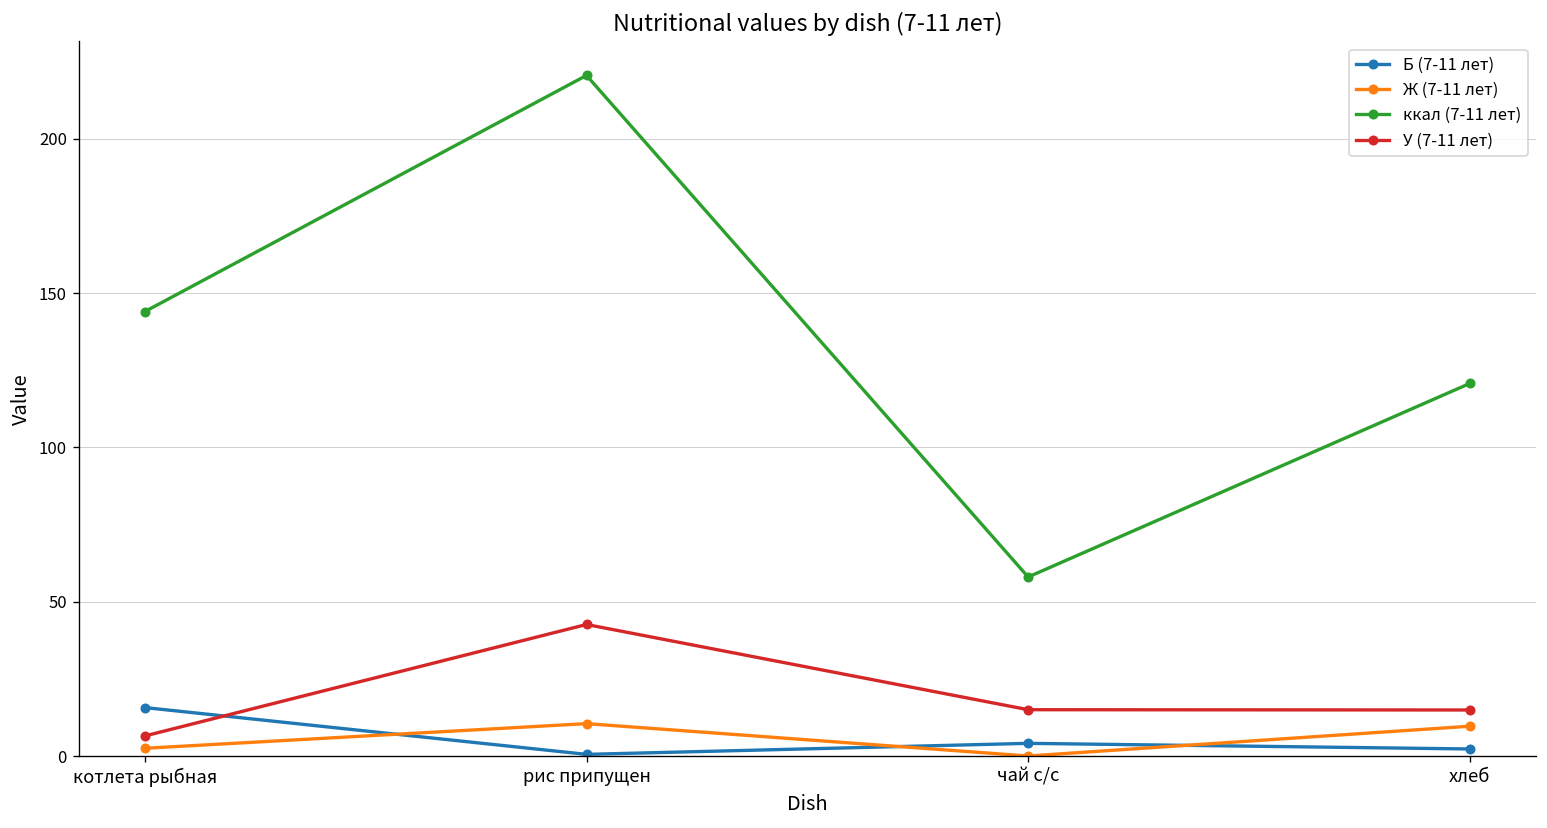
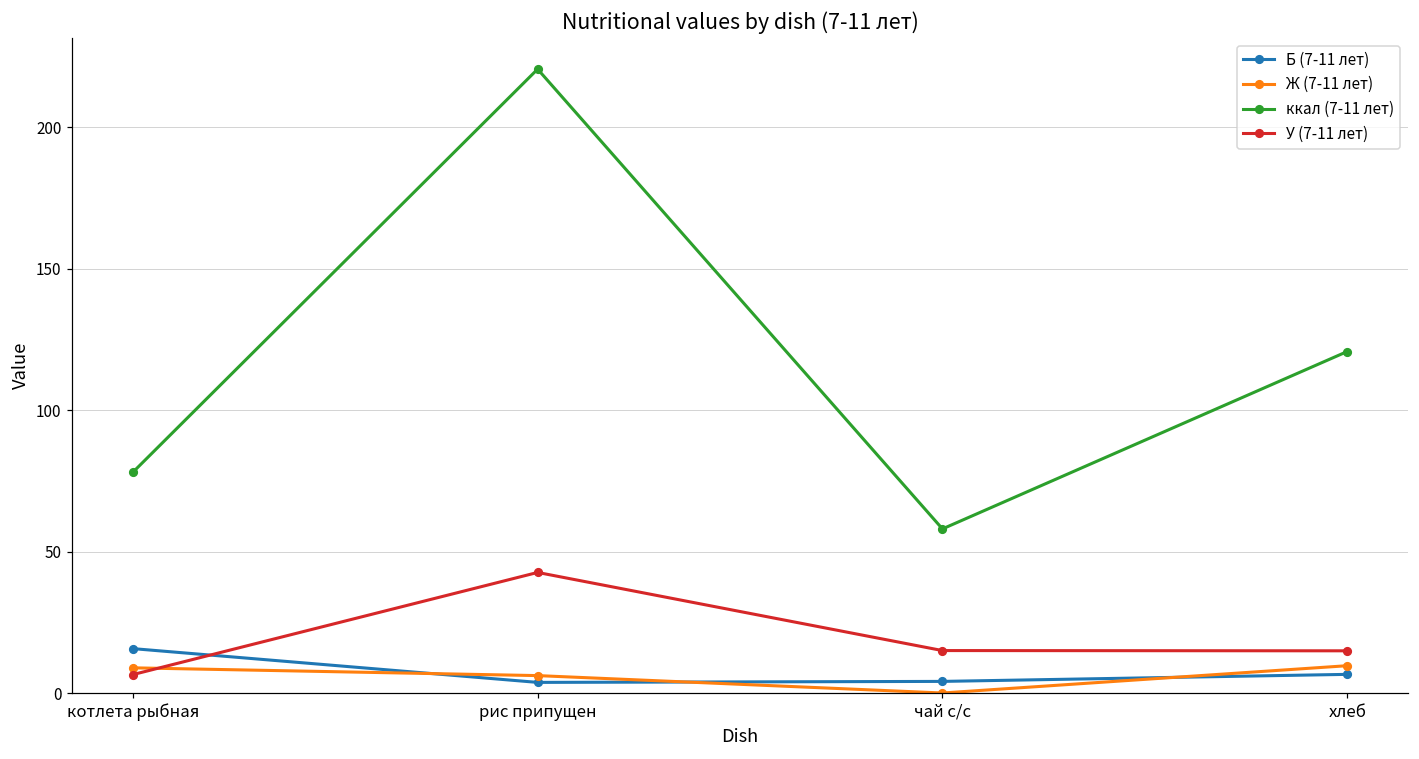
Ж (7-11 лет), котлета рыбная: 3 -> 9
ккал (7-11 лет), котлета рыбная: 144 -> 78
Б (7-11 лет), рис припущен: 1 -> 4
Ж (7-11 лет), рис припущен: 10 -> 6
Б (7-11 лет), хлеб: 2 -> 7
